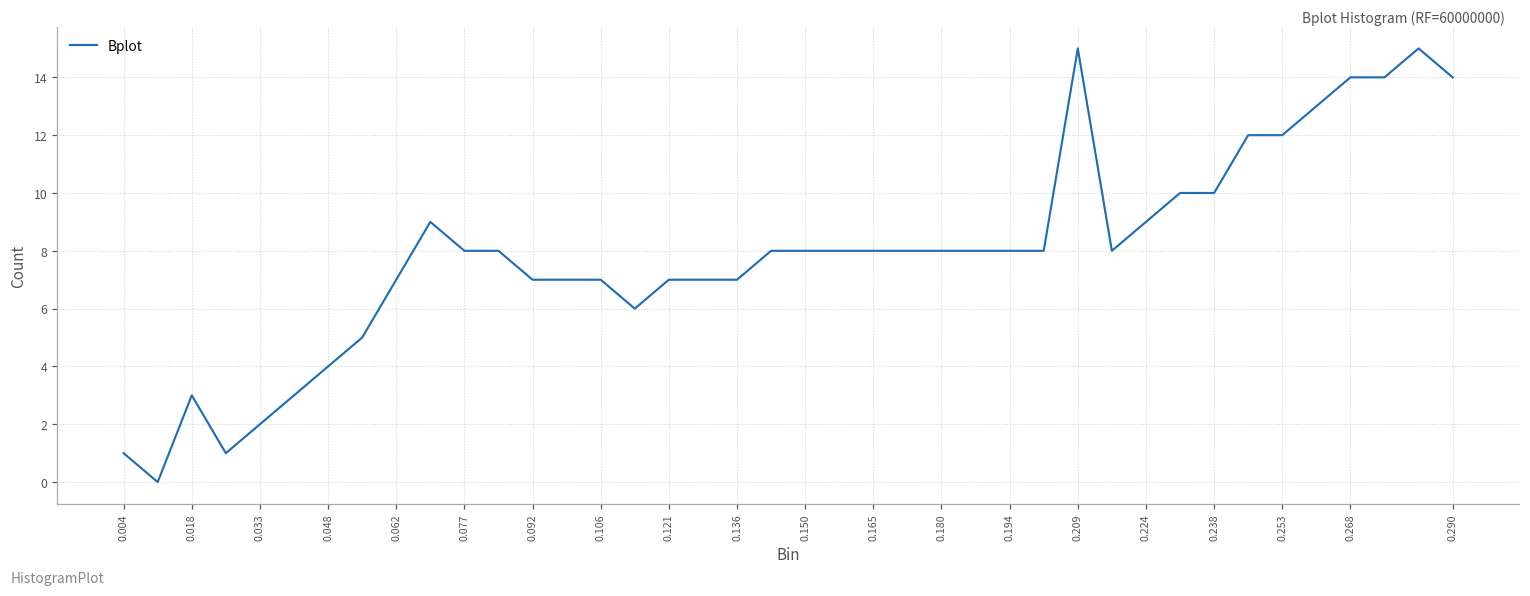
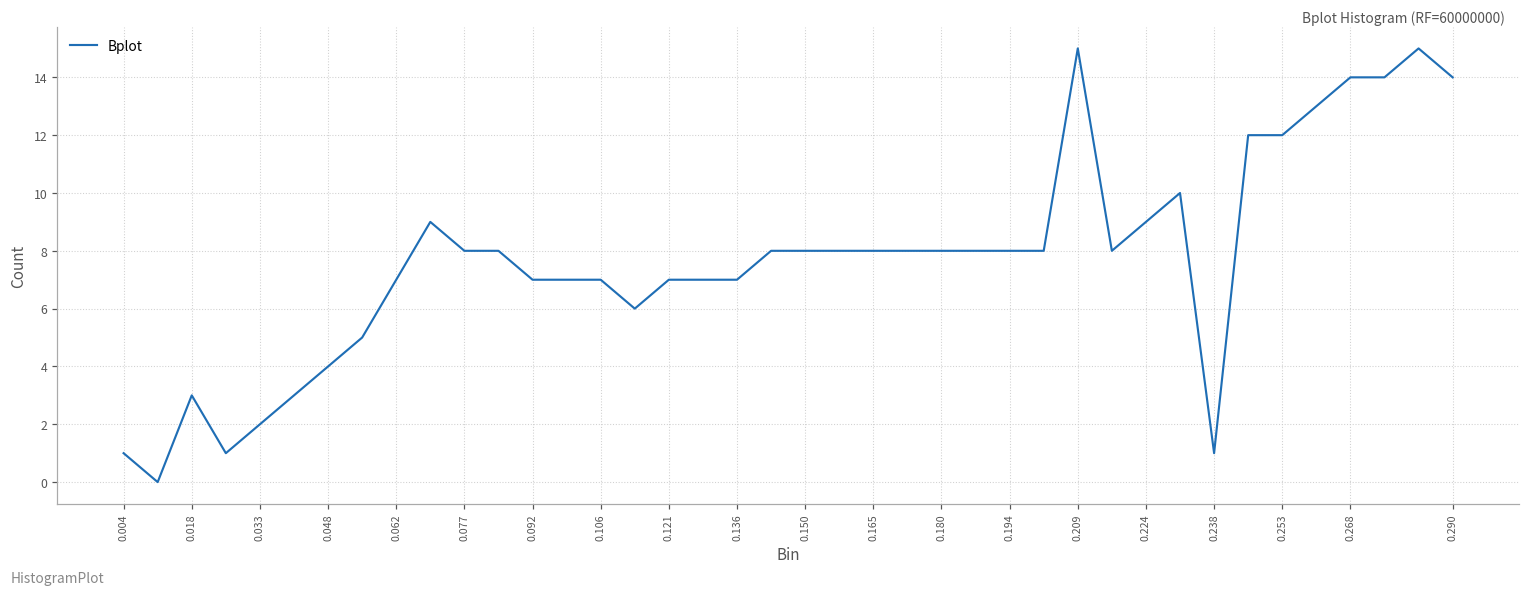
0.238: 10 -> 1
